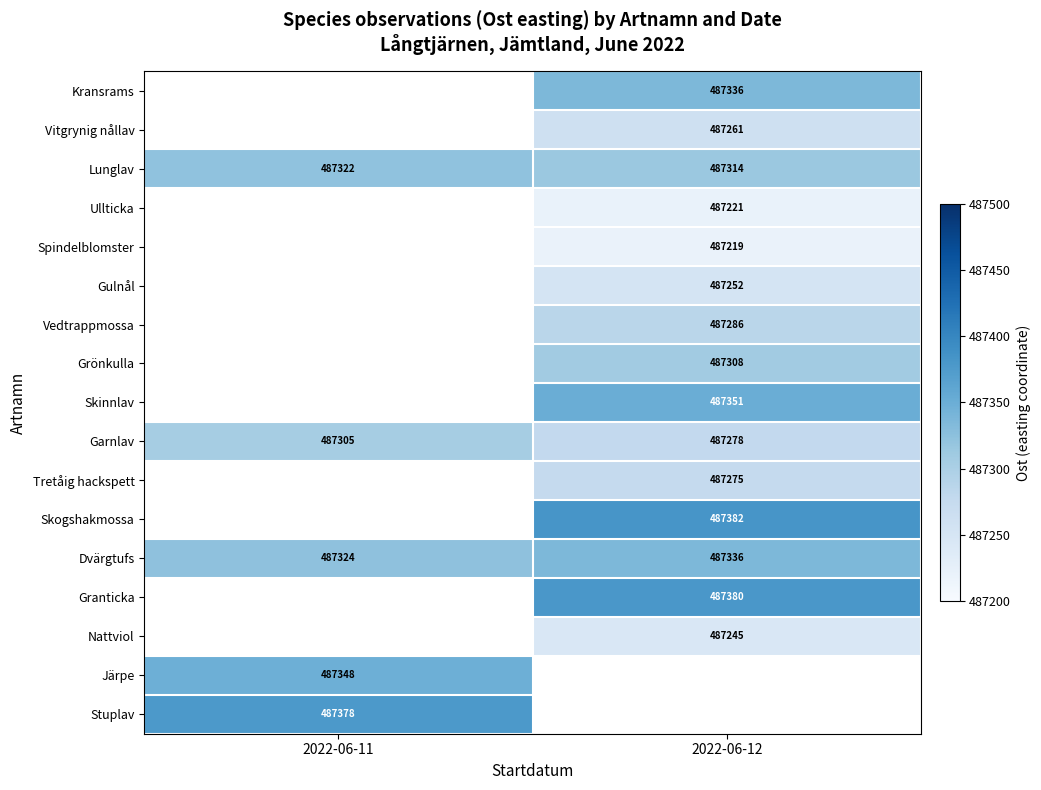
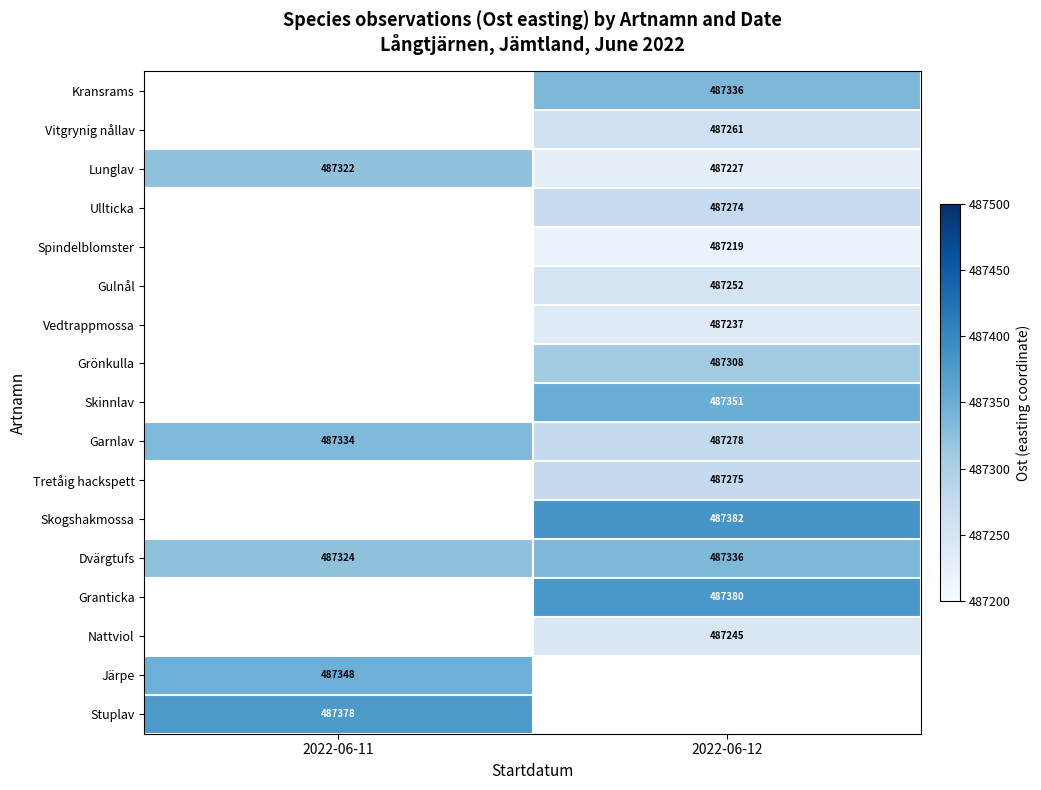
Lunglav, 2022-06-12: 487314 -> 487227
Ullticka, 2022-06-12: 487221 -> 487274
Vedtrappmossa, 2022-06-12: 487286 -> 487237
Garnlav, 2022-06-11: 487305 -> 487334
